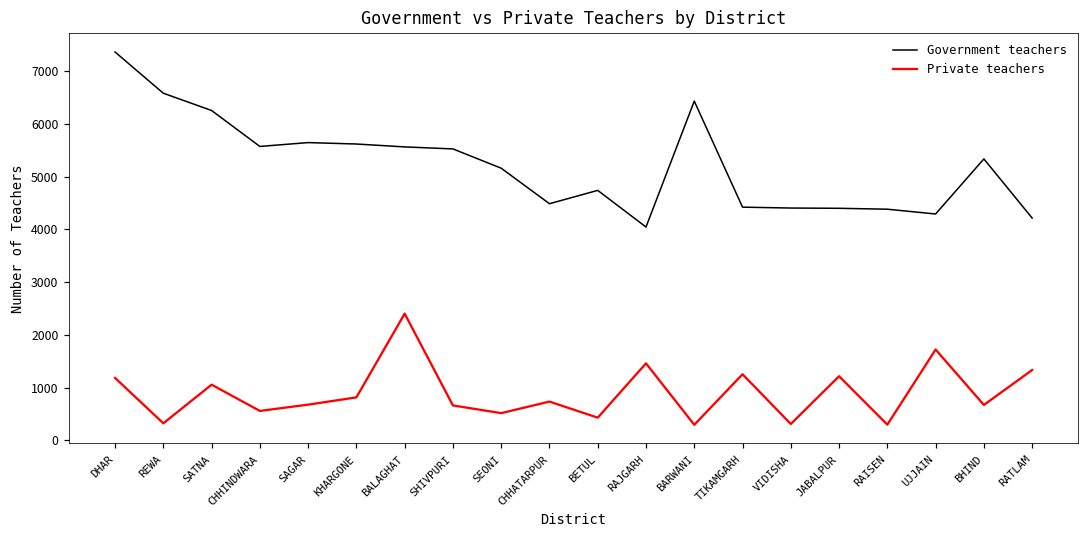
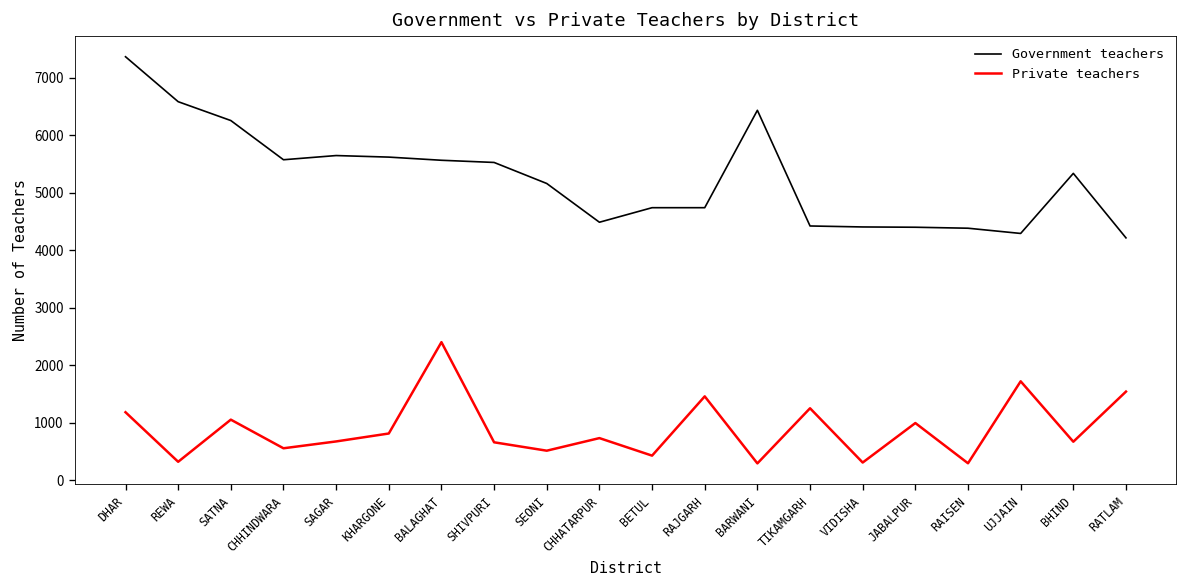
Government teachers, RAJGARH: 4000 -> 4700
Private teachers, JABALPUR: 1200 -> 1000
Private teachers, RATLAM: 1300 -> 1500
